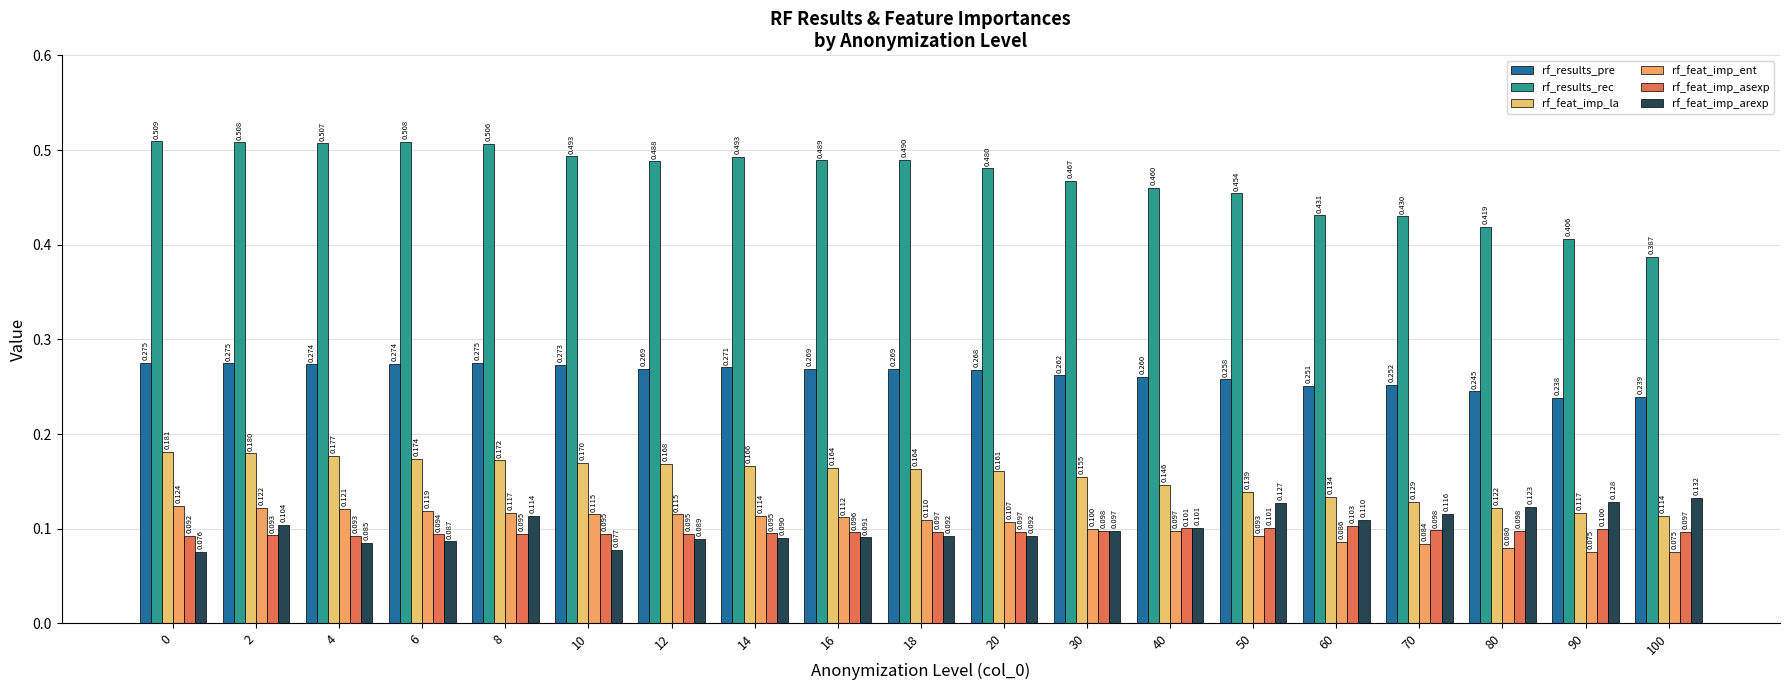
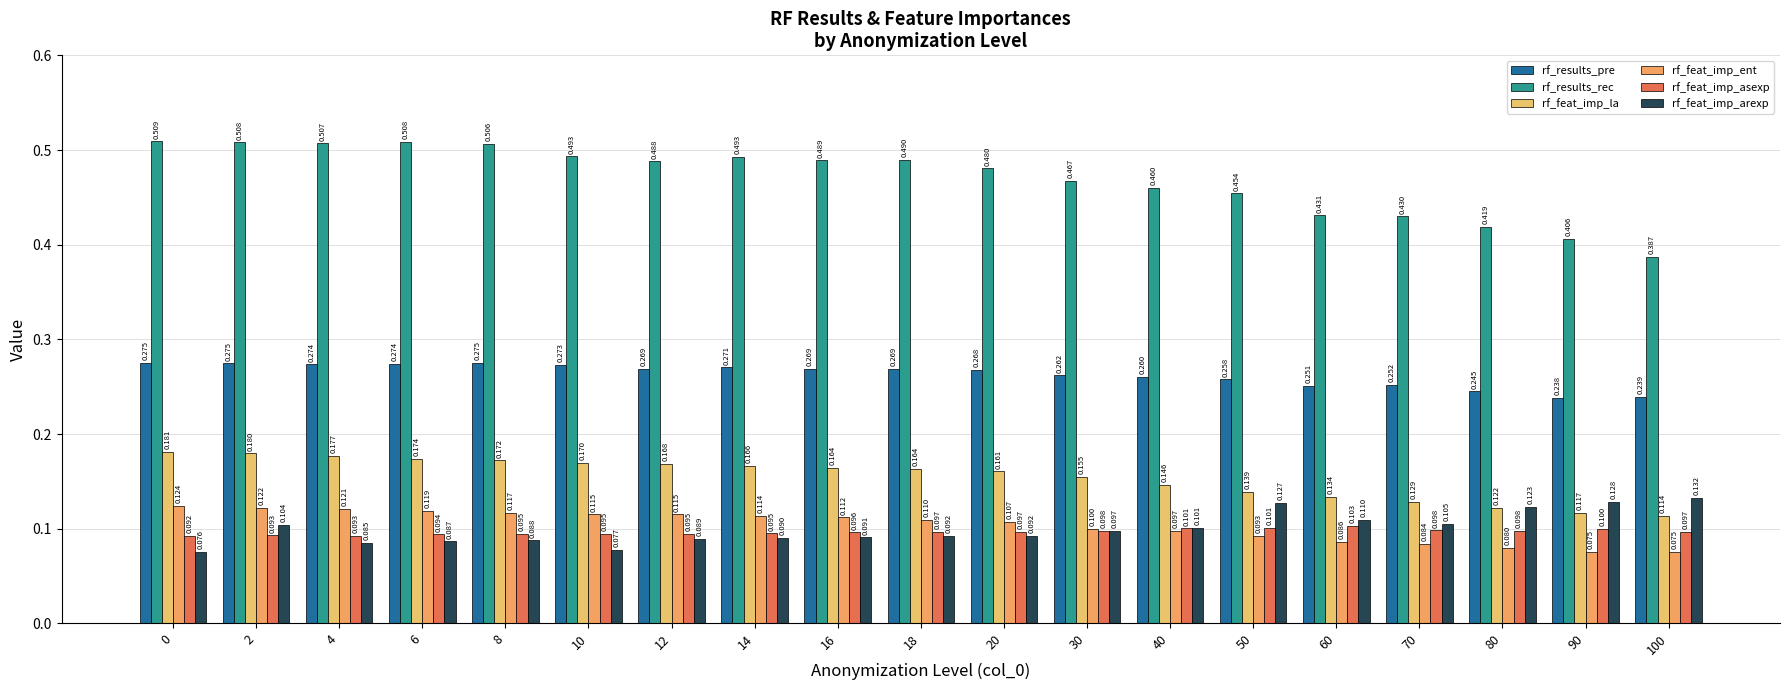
rf_feat_imp_arexp, 8: 0.114 -> 0.088
rf_feat_imp_arexp, 70: 0.116 -> 0.105
